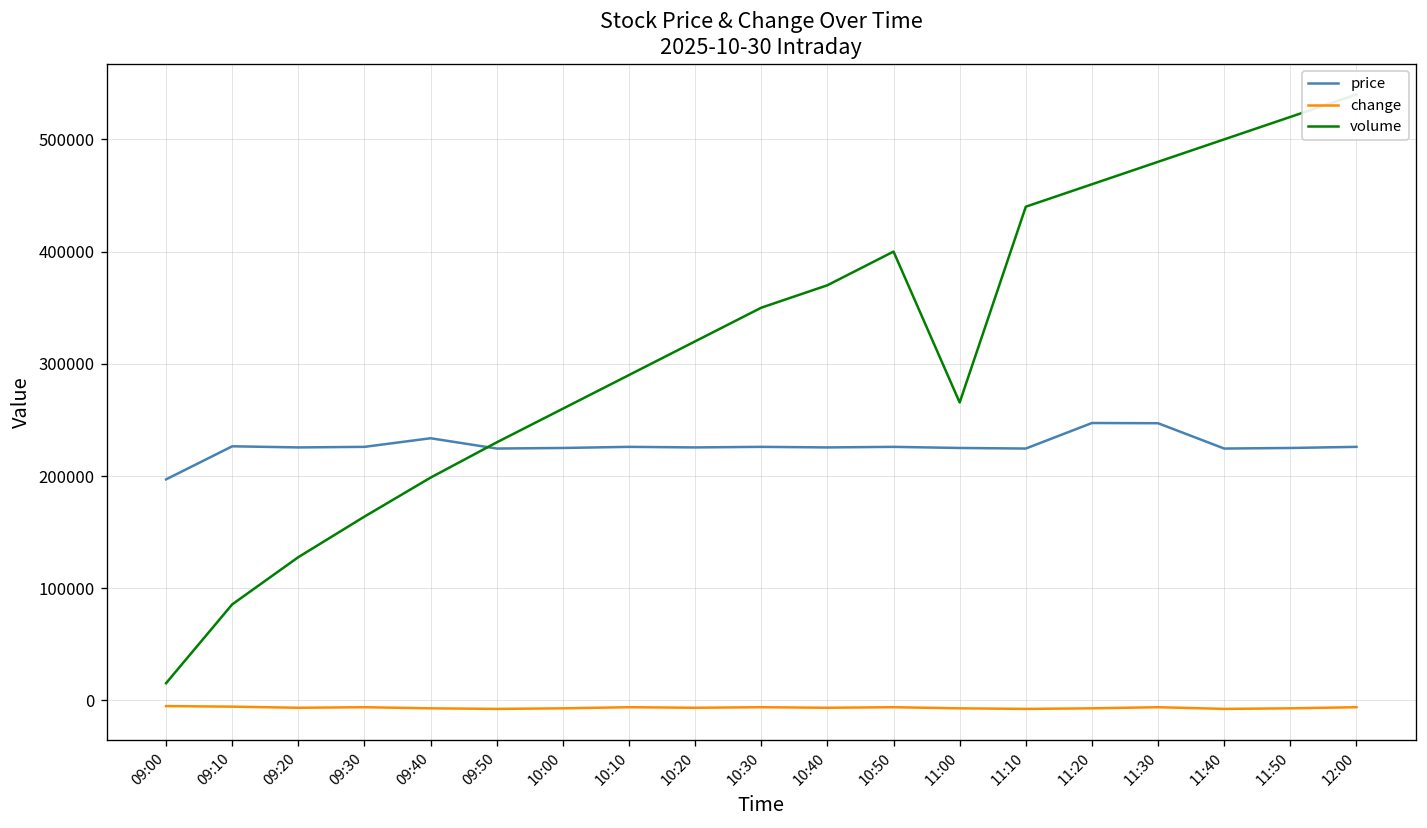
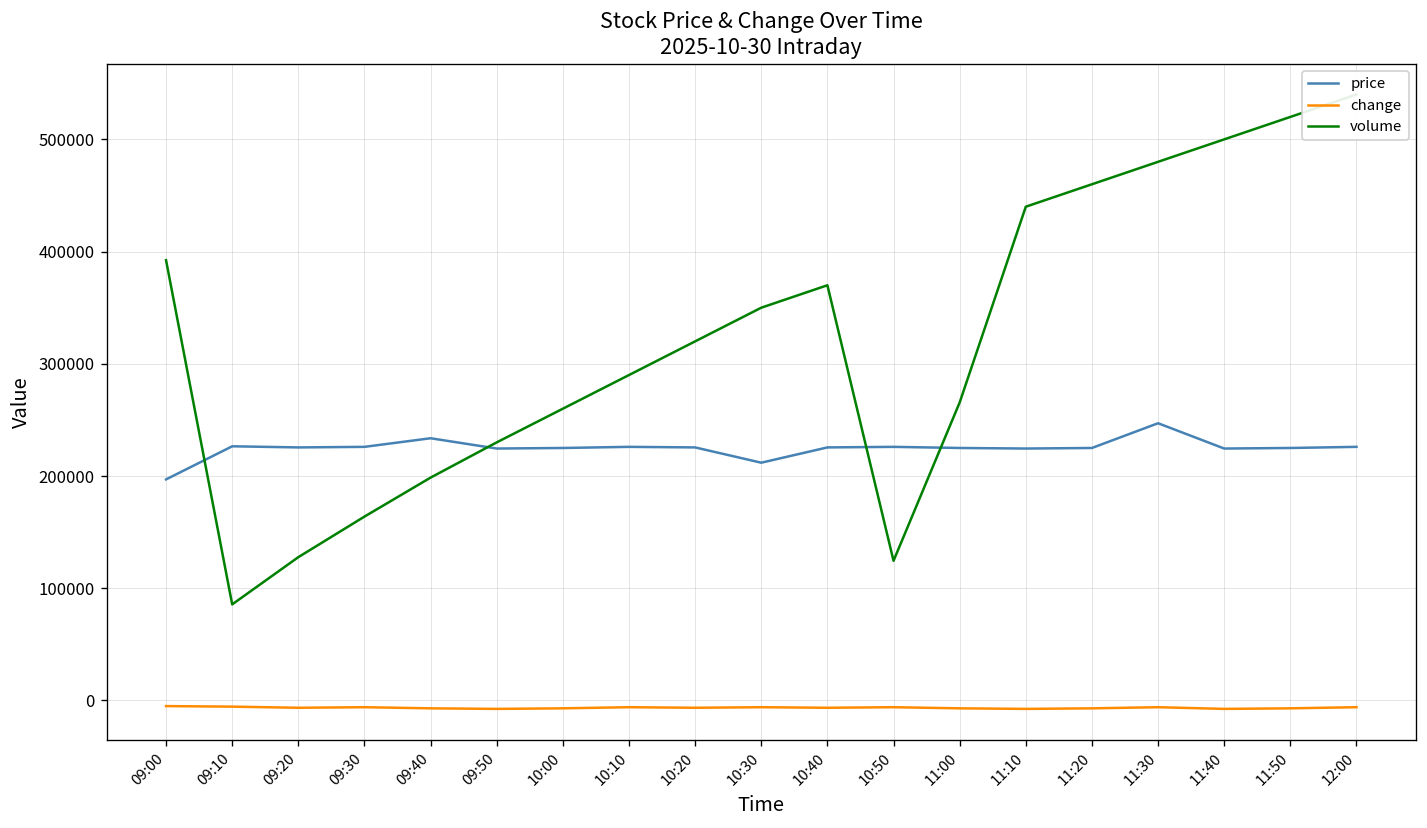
volume, 09:00: 20000 -> 390000
price, 10:30: 230000 -> 210000
volume, 10:50: 400000 -> 120000
price, 11:20: 250000 -> 230000
